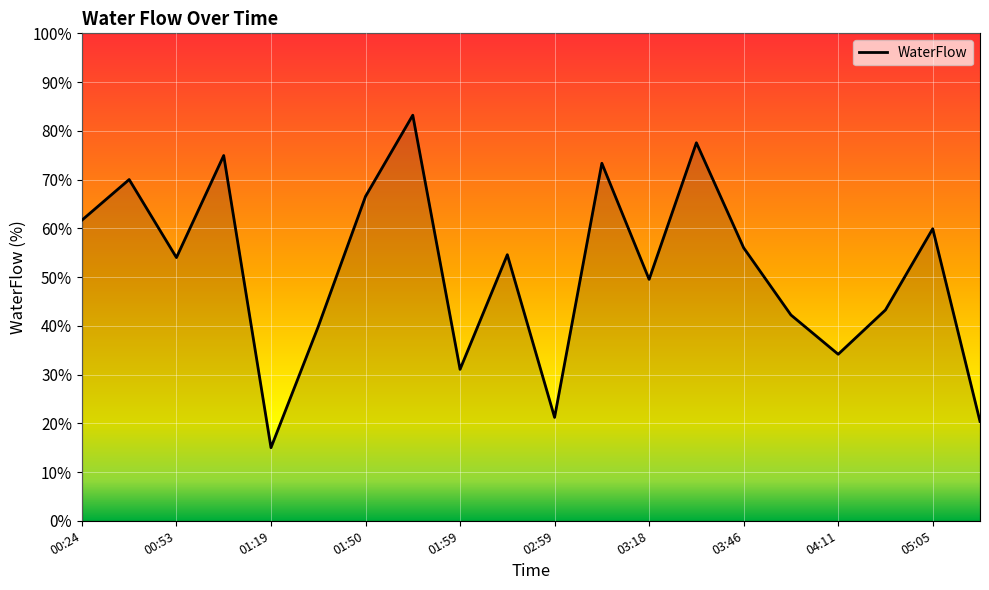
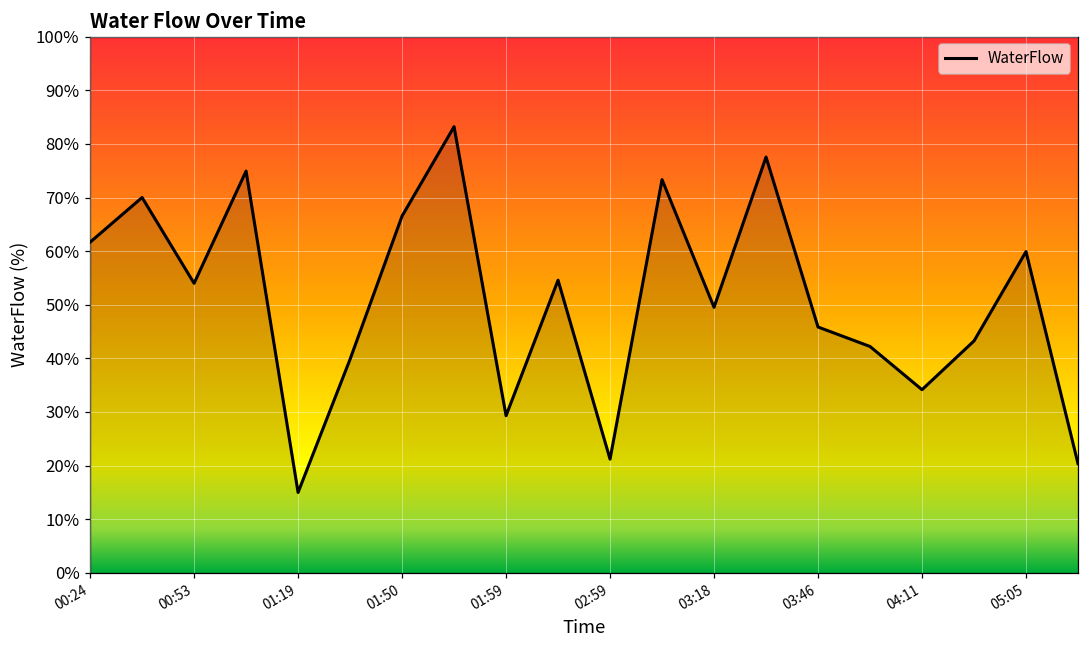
01:59: 31% -> 29%
03:46: 56% -> 46%
